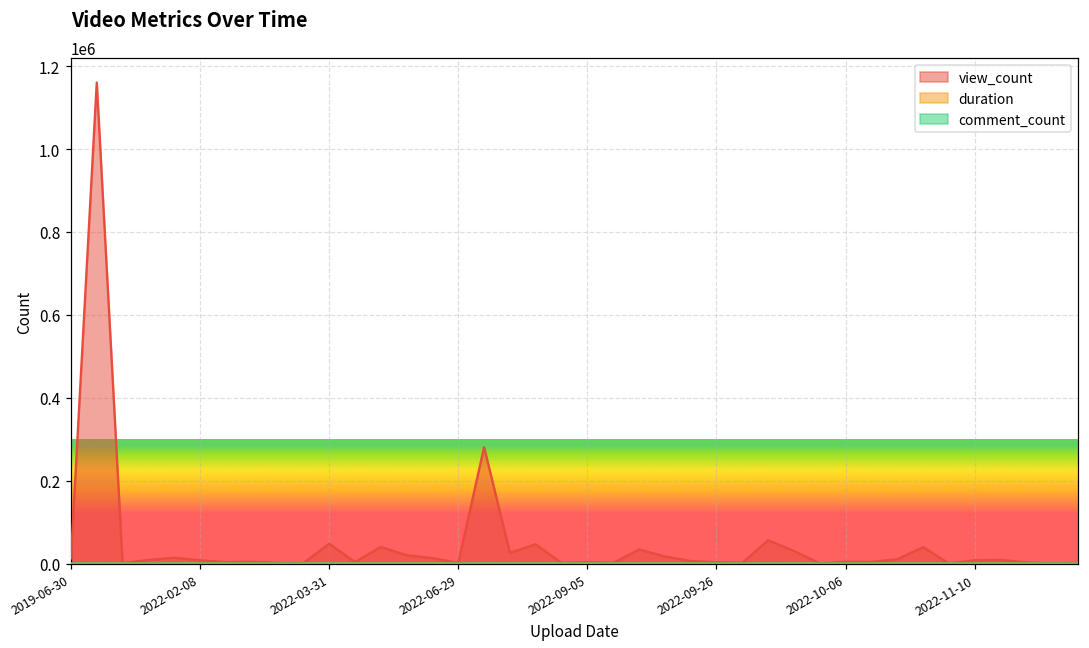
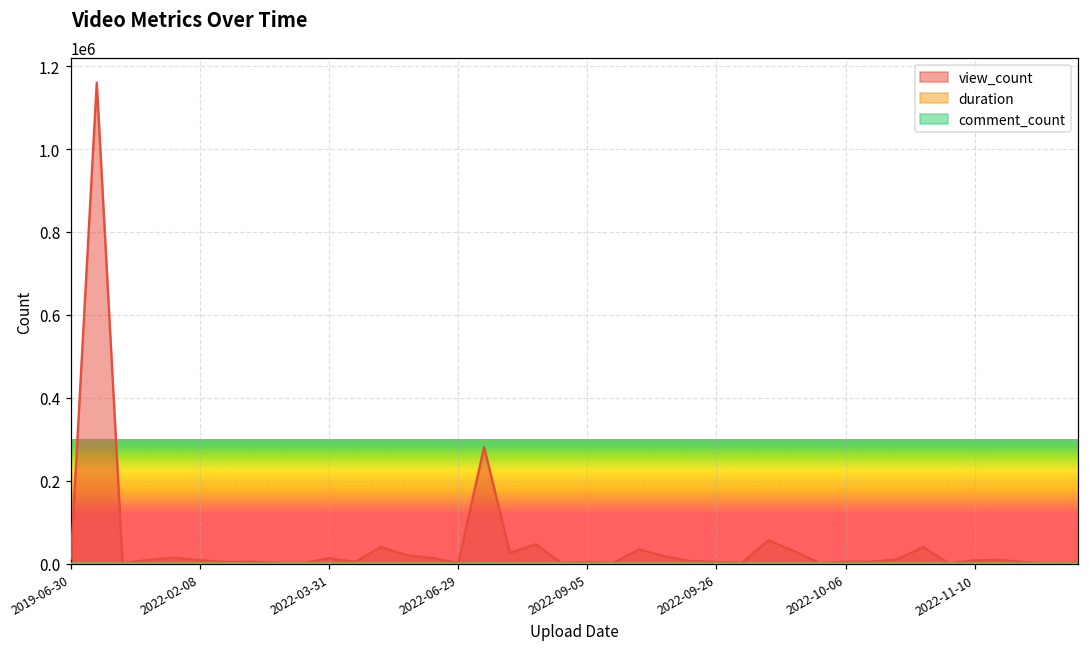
view_count, 2022-03-31: 50000 -> 10000
